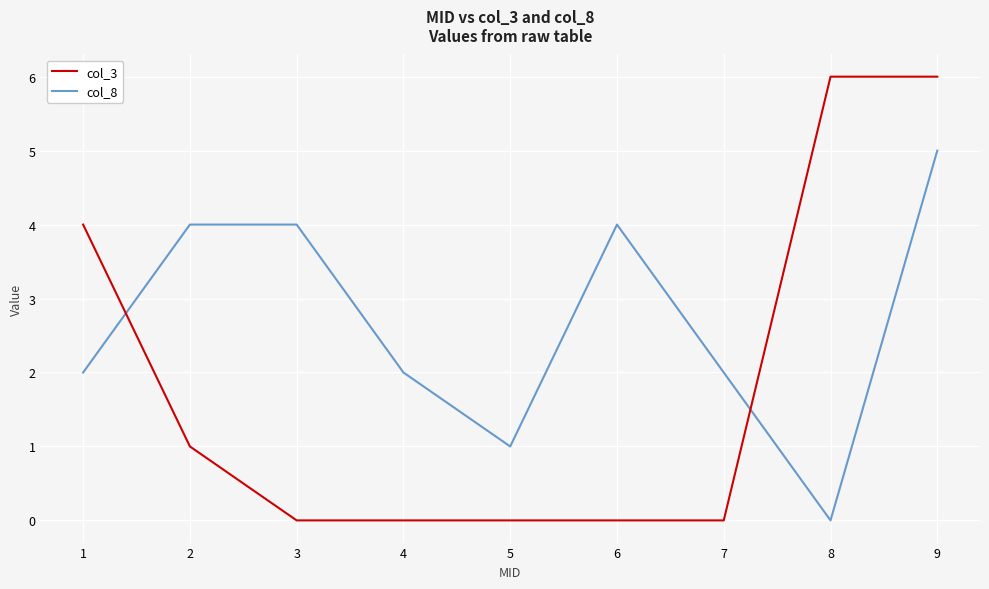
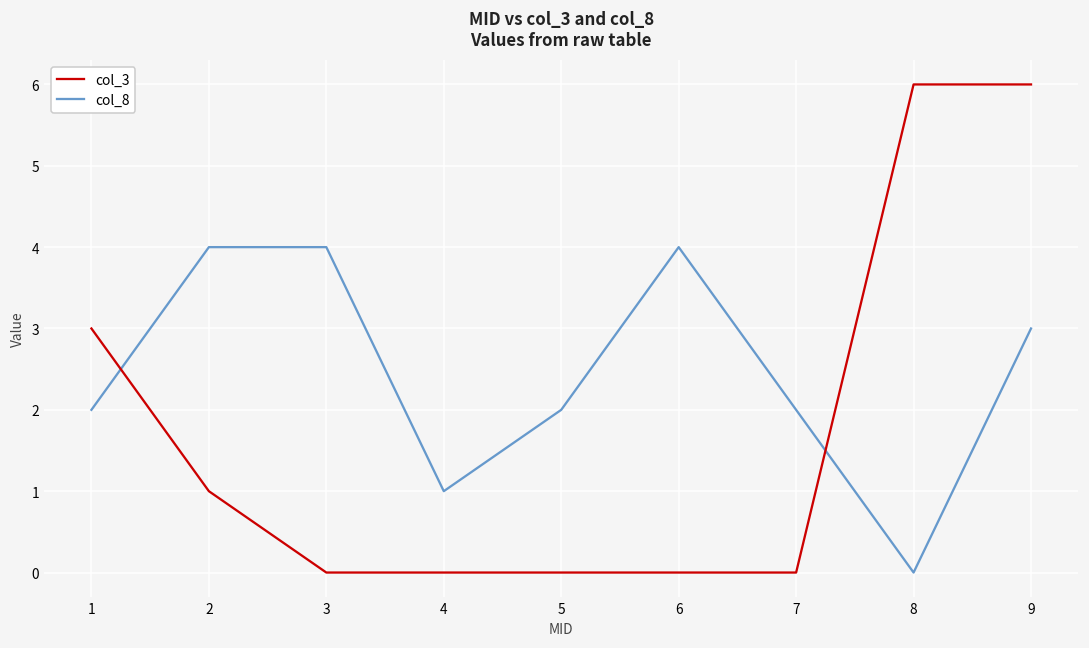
col_3, 1: 4 -> 3
col_8, 4: 2 -> 1
col_8, 5: 1 -> 2
col_8, 9: 5 -> 3
